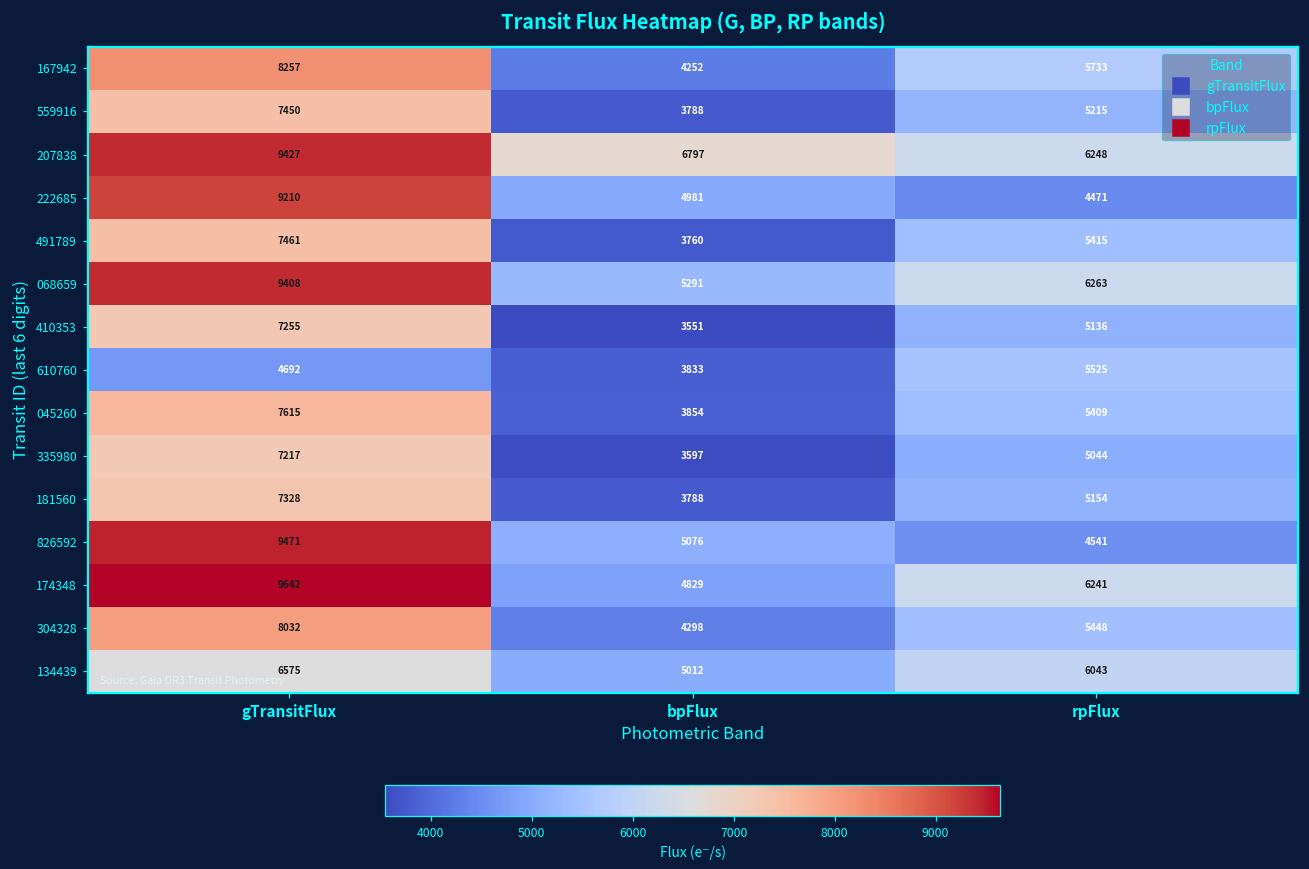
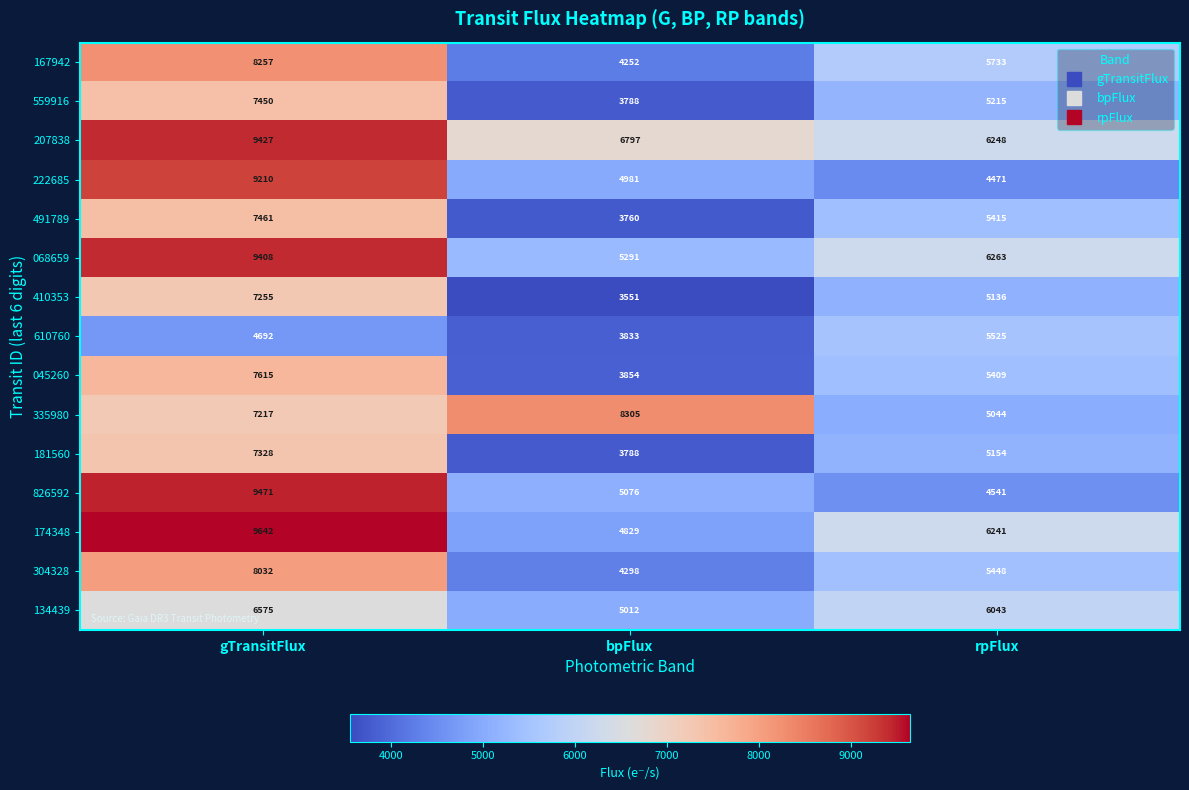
335980, bpFlux: 3597 -> 8305
